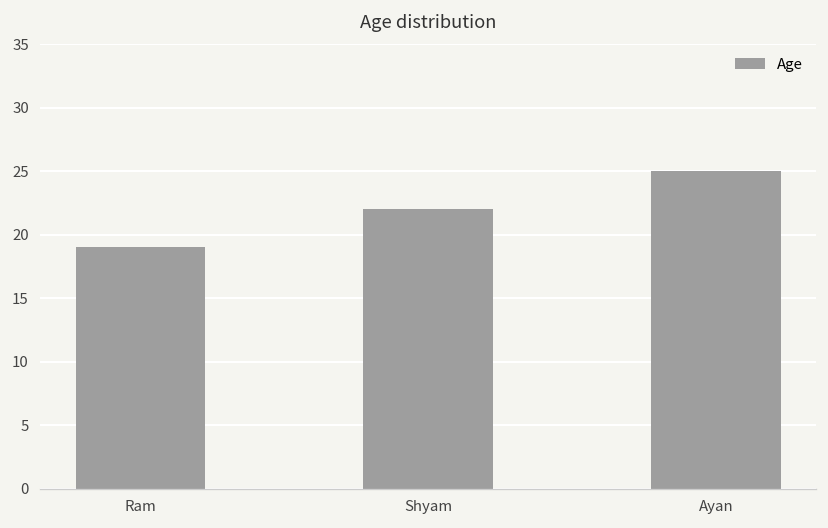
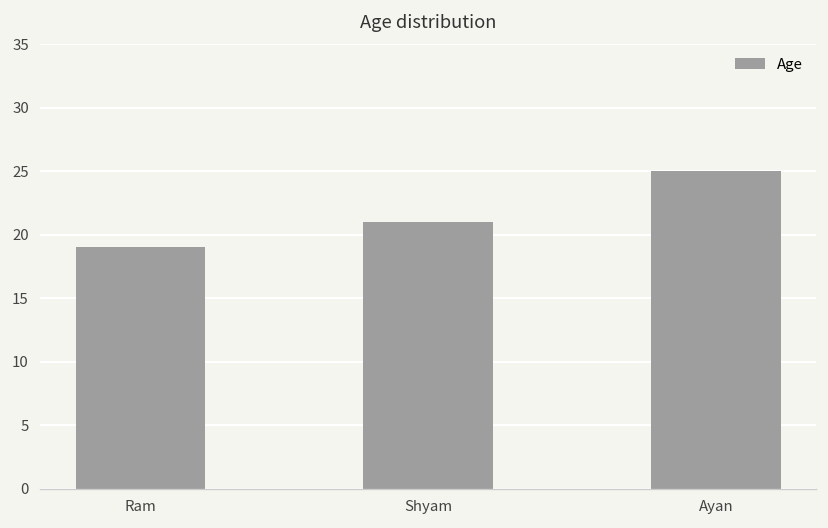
Shyam: 22 -> 21
